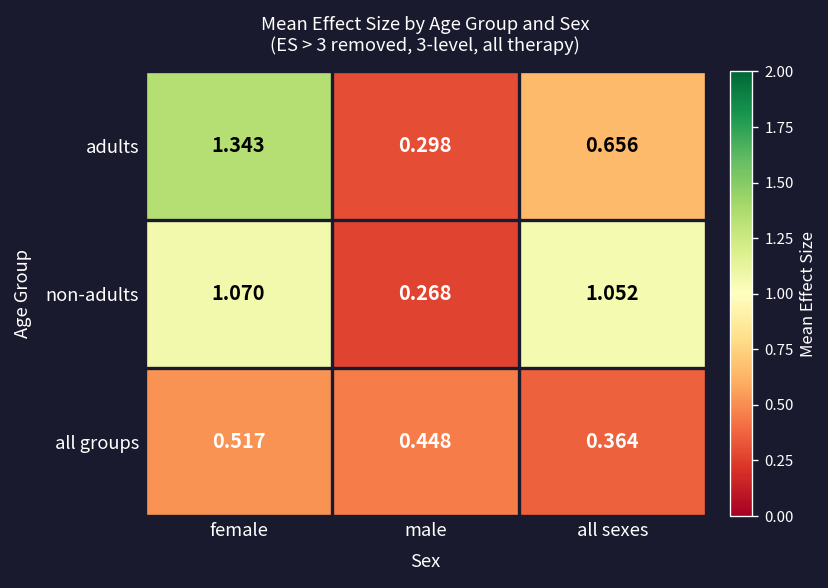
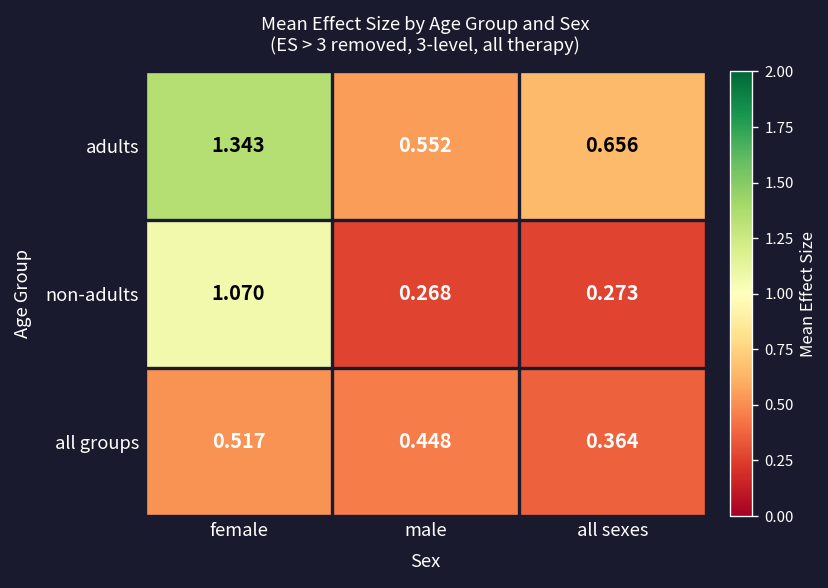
adults, male: 0.298 -> 0.552
non-adults, all sexes: 1.052 -> 0.273
